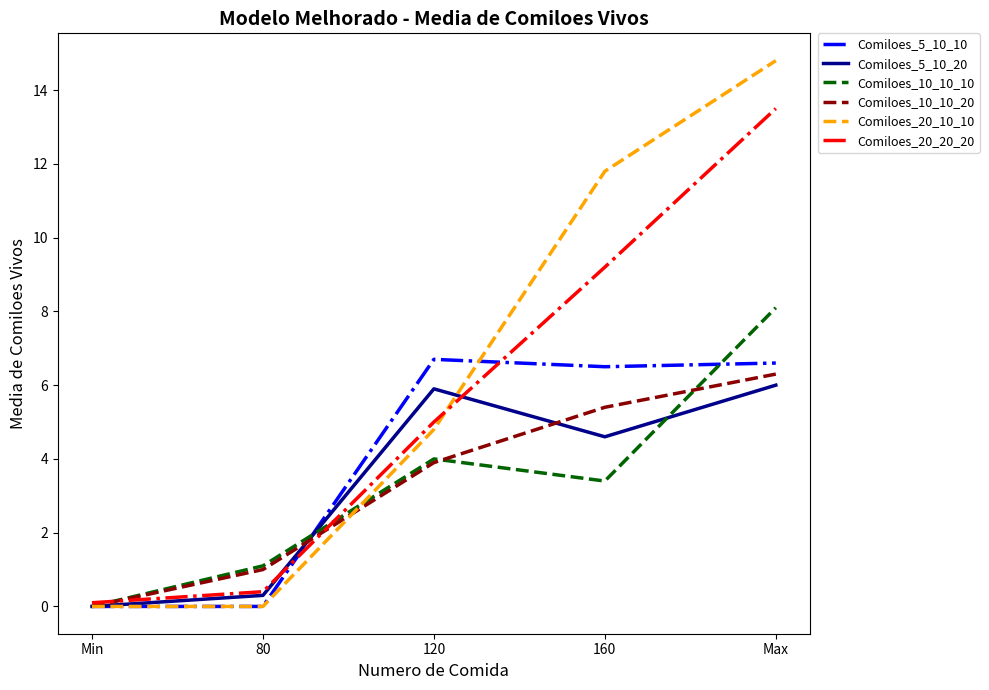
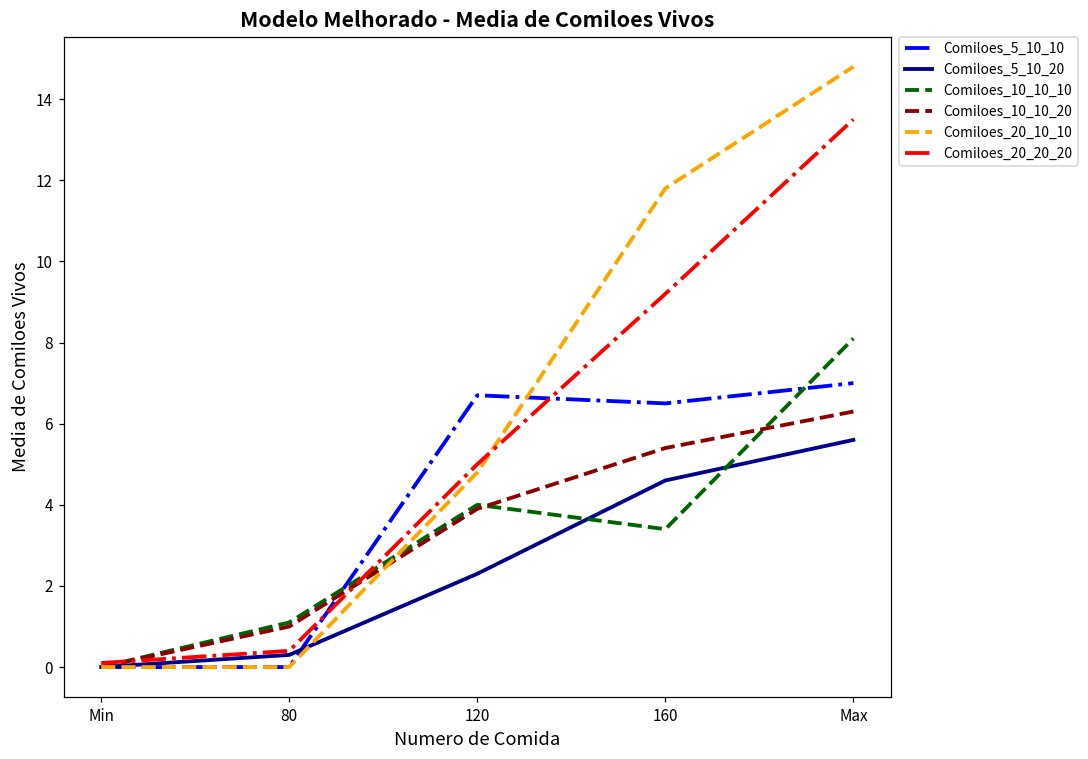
Comiloes_5_10_20, 120: 5.9 -> 2.3
Comiloes_5_10_10, Max: 6.6 -> 7.0
Comiloes_5_10_20, Max: 6.0 -> 5.6
